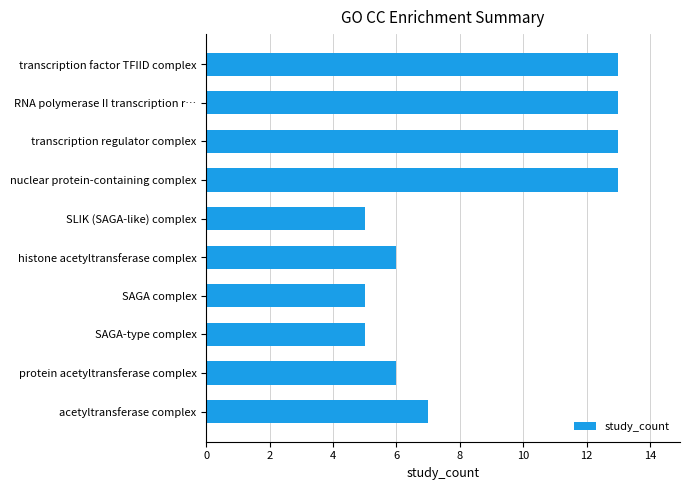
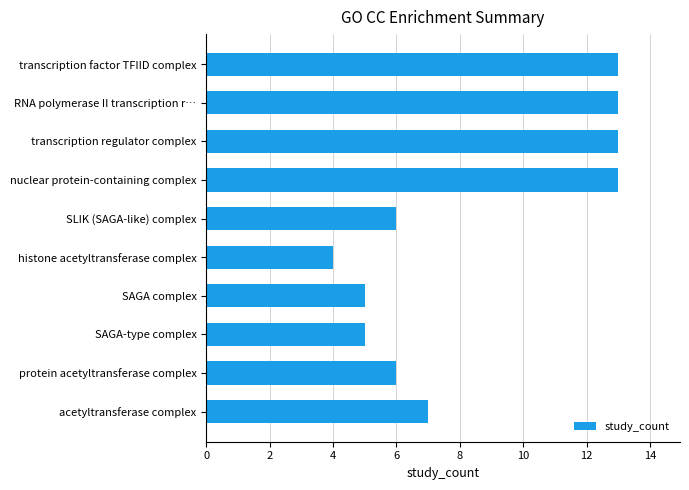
SLIK (SAGA-like) complex: 5 -> 6
histone acetyltransferase complex: 6 -> 4
